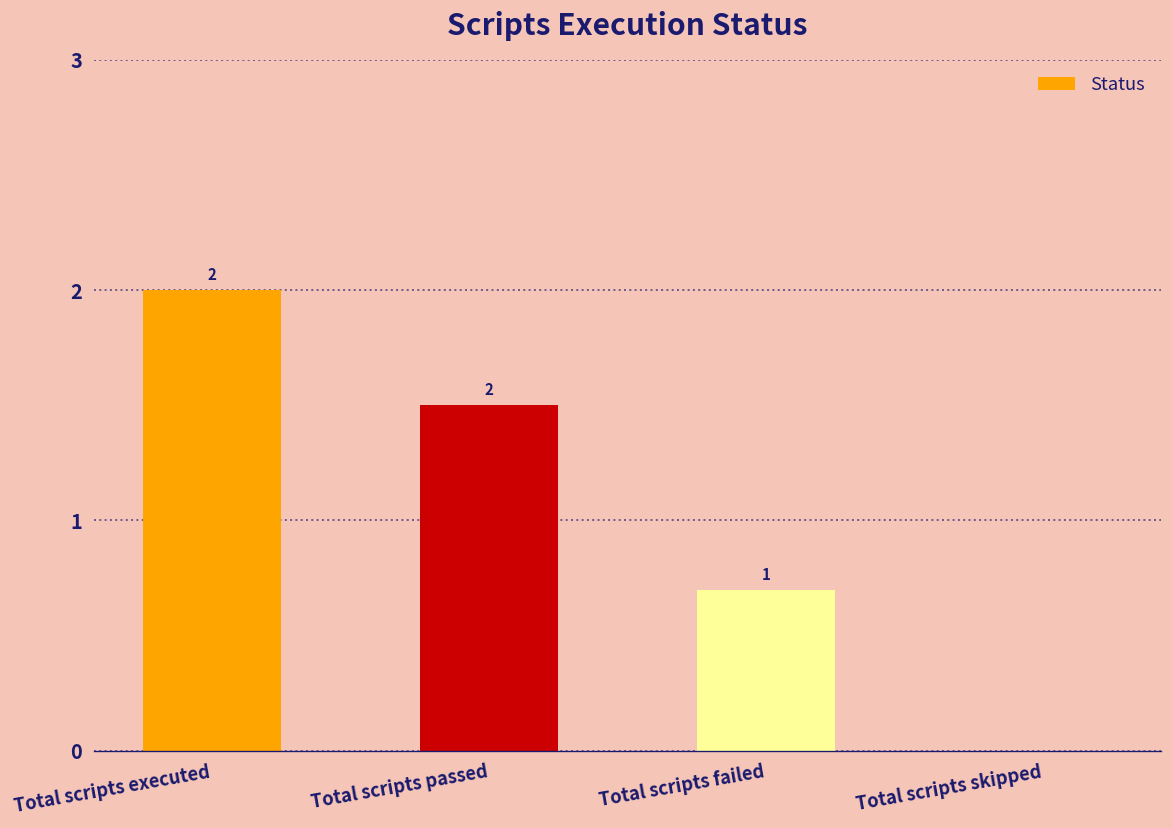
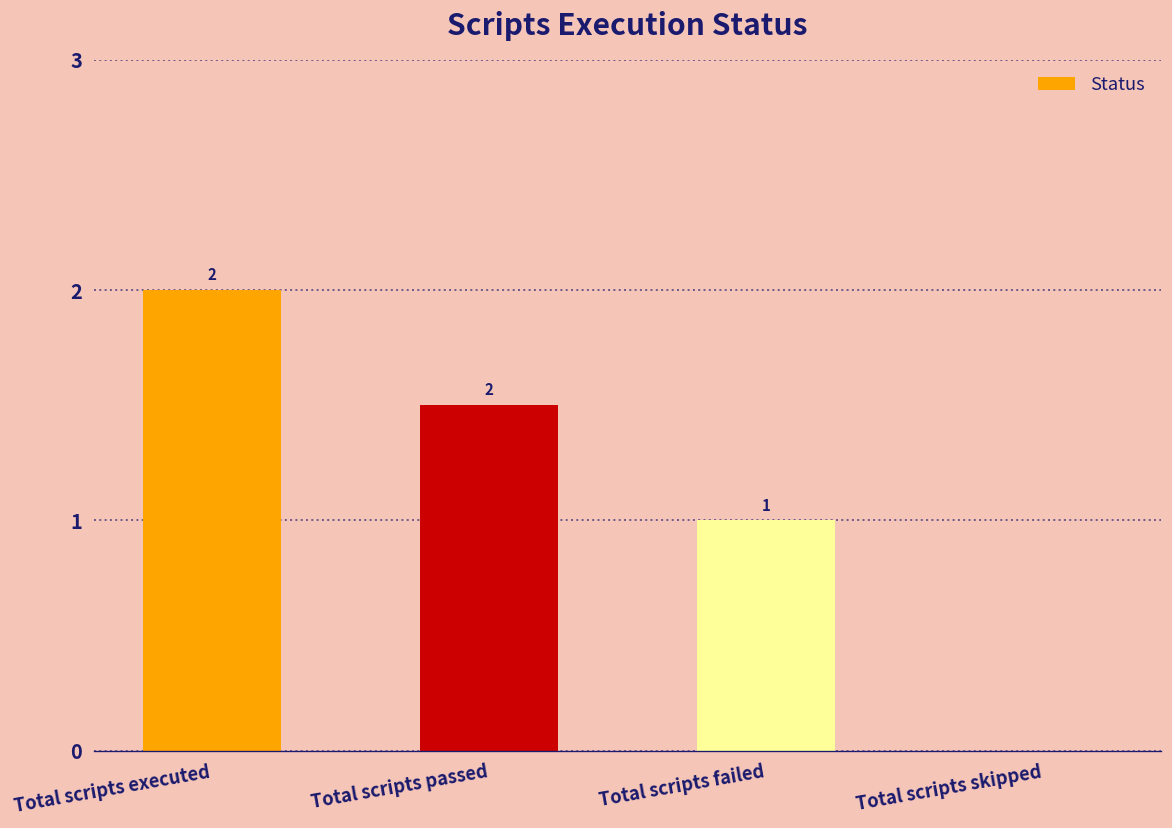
Total scripts failed: 0.7 -> 1.0
